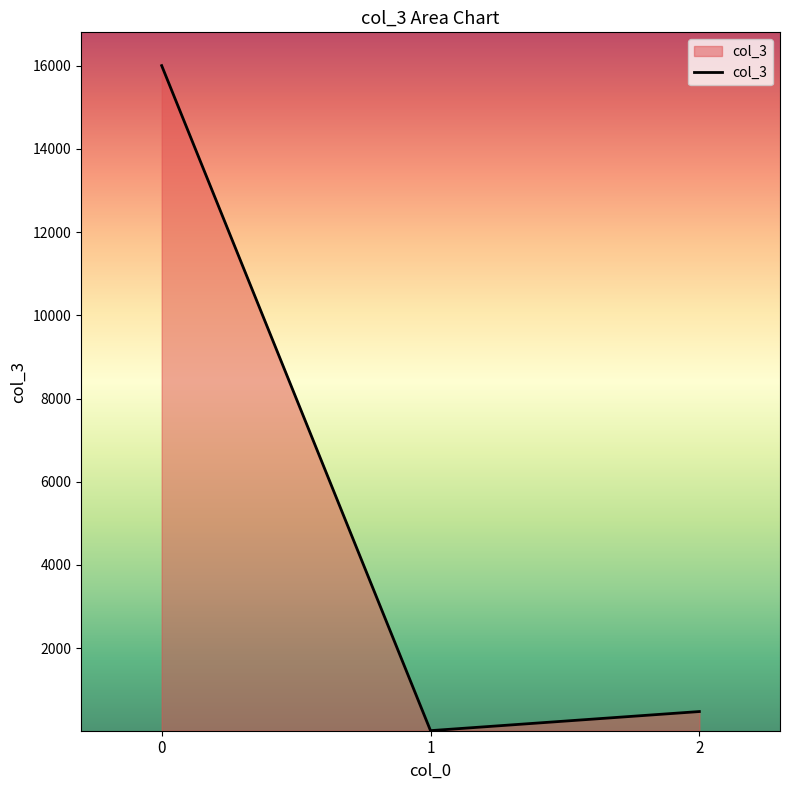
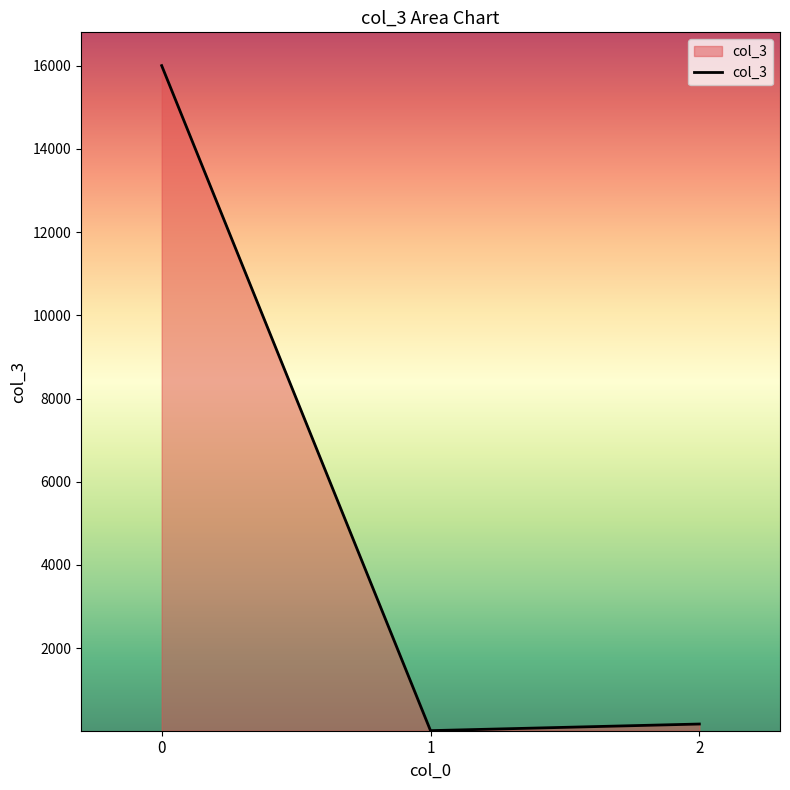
2: 500 -> 200
